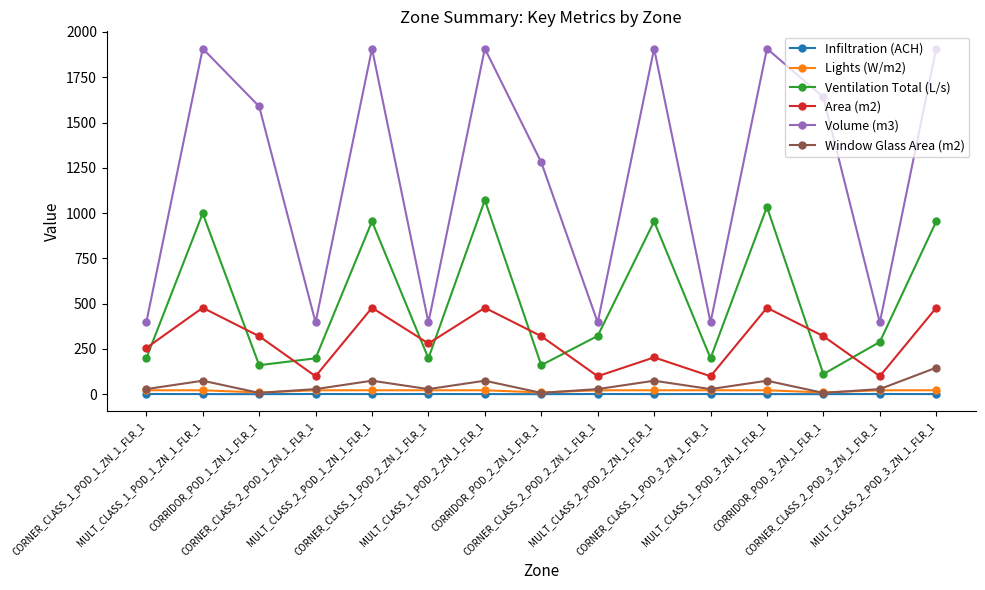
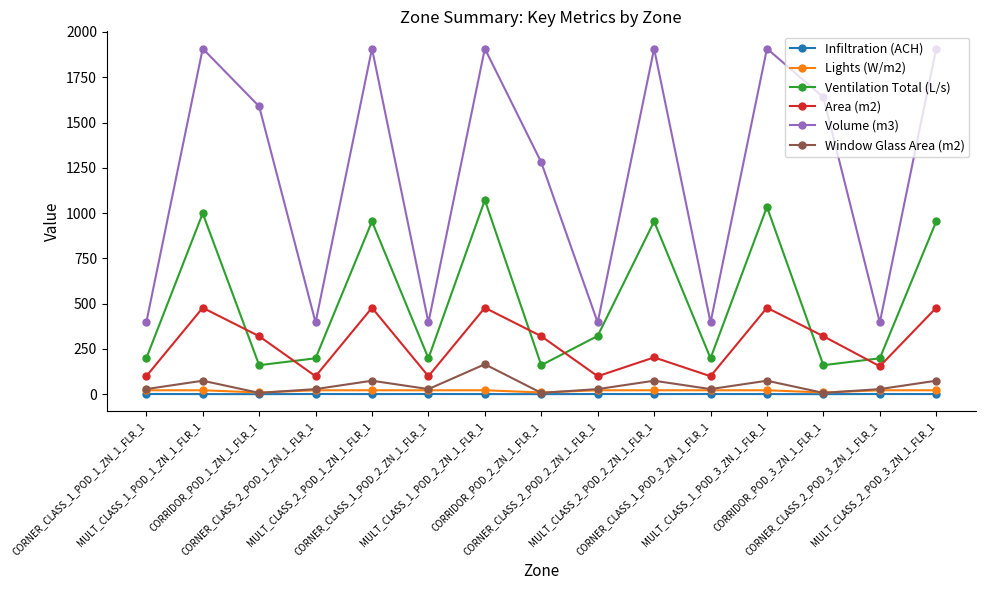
Area (m2), CORNER_CLASS_1_POD_1_ZN_1_FLR_1: 260 -> 100
Area (m2), CORNER_CLASS_1_POD_2_ZN_1_FLR_1: 280 -> 100
Window Glass Area (m2), MULT_CLASS_1_POD_2_ZN_1_FLR_1: 70 -> 170
Ventilation Total (L/s), CORRIDOR_POD_3_ZN_1_FLR_1: 110 -> 160
Ventilation Total (L/s), CORNER_CLASS_2_POD_3_ZN_1_FLR_1: 290 -> 200
Area (m2), CORNER_CLASS_2_POD_3_ZN_1_FLR_1: 100 -> 150
Window Glass Area (m2), MULT_CLASS_2_POD_3_ZN_1_FLR_1: 150 -> 70
